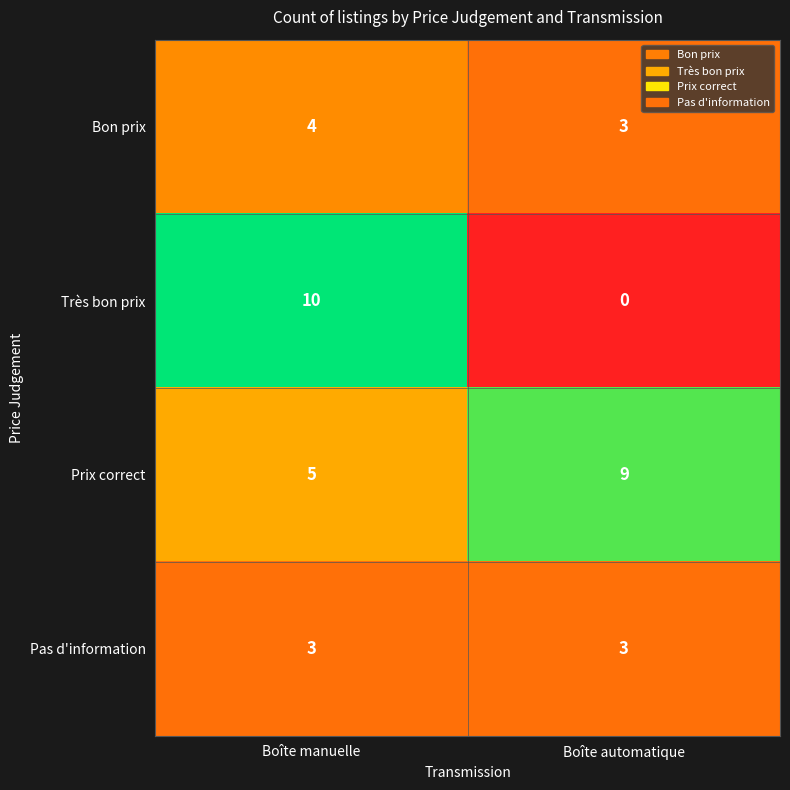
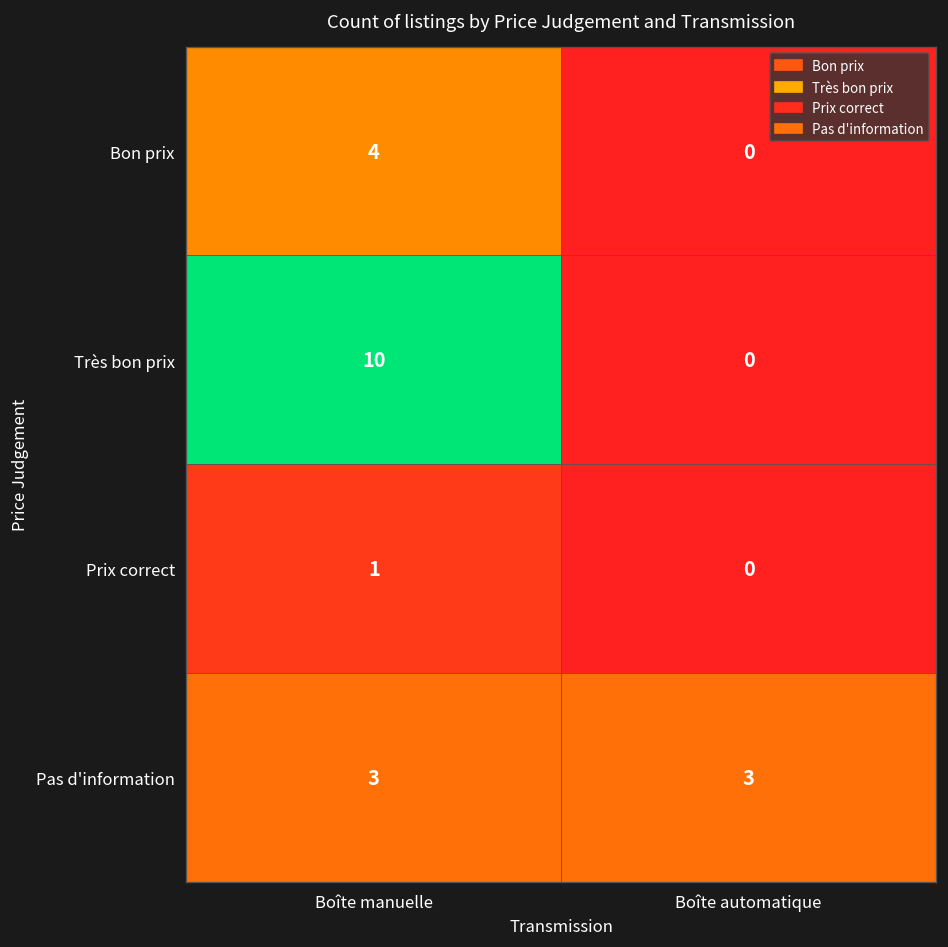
Bon prix, Boîte automatique: 3 -> 0
Prix correct, Boîte manuelle: 5 -> 1
Prix correct, Boîte automatique: 9 -> 0
